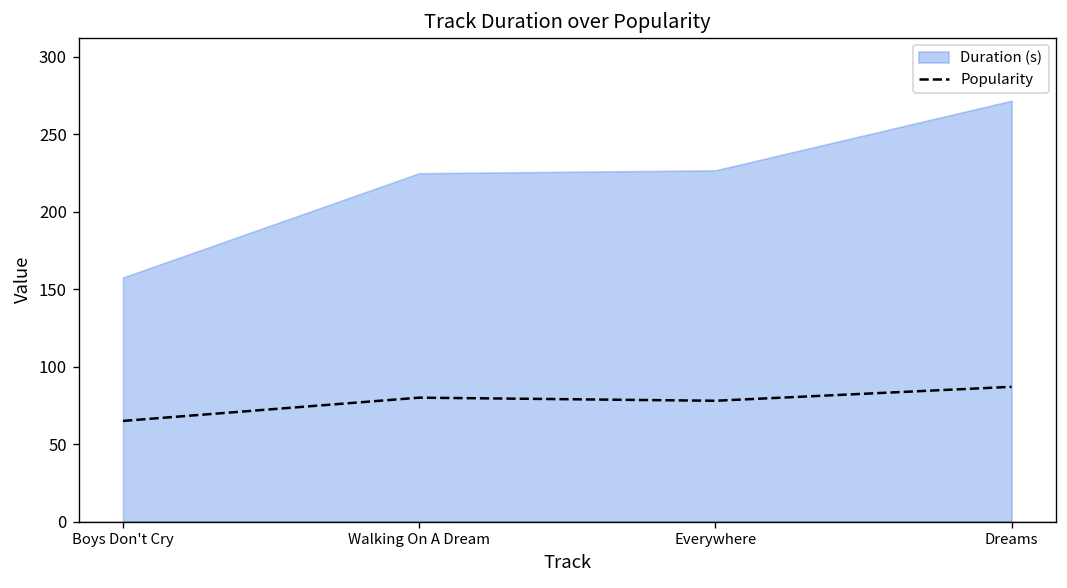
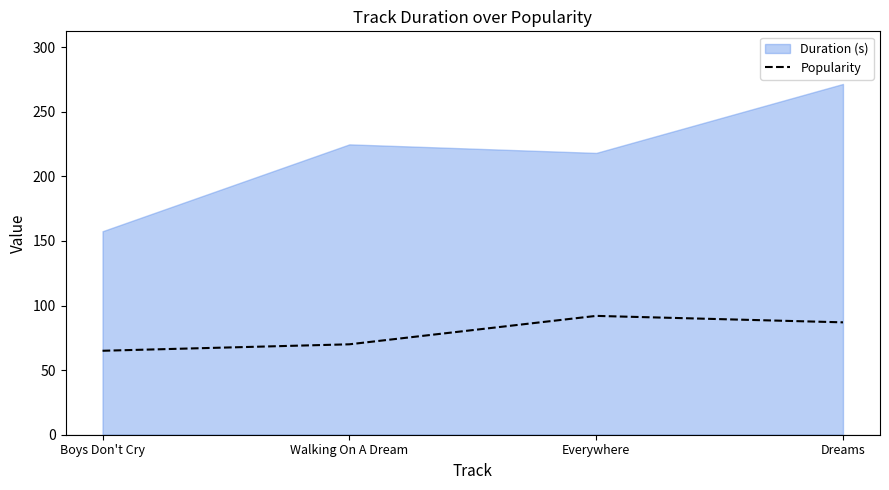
Popularity, Walking On A Dream: 80 -> 70
Popularity, Everywhere: 78 -> 92
Duration (s), Everywhere: 227 -> 218
